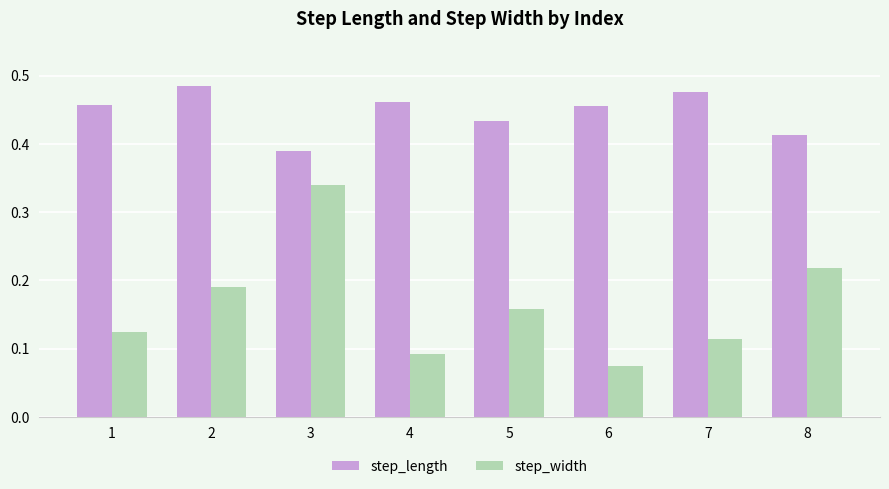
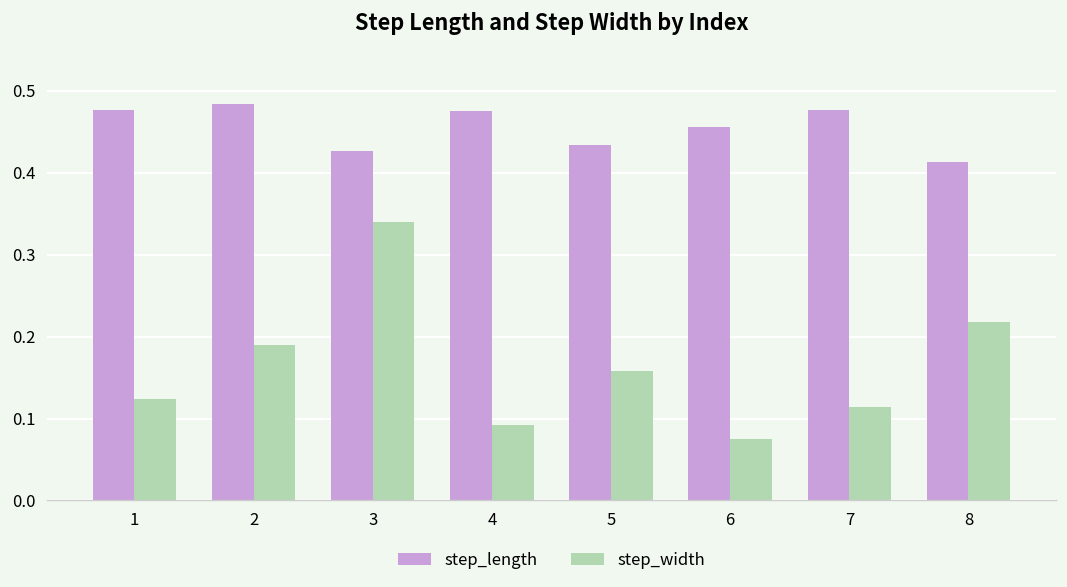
step_length, 1: 0.46 -> 0.48
step_length, 3: 0.39 -> 0.43
step_length, 4: 0.46 -> 0.48
